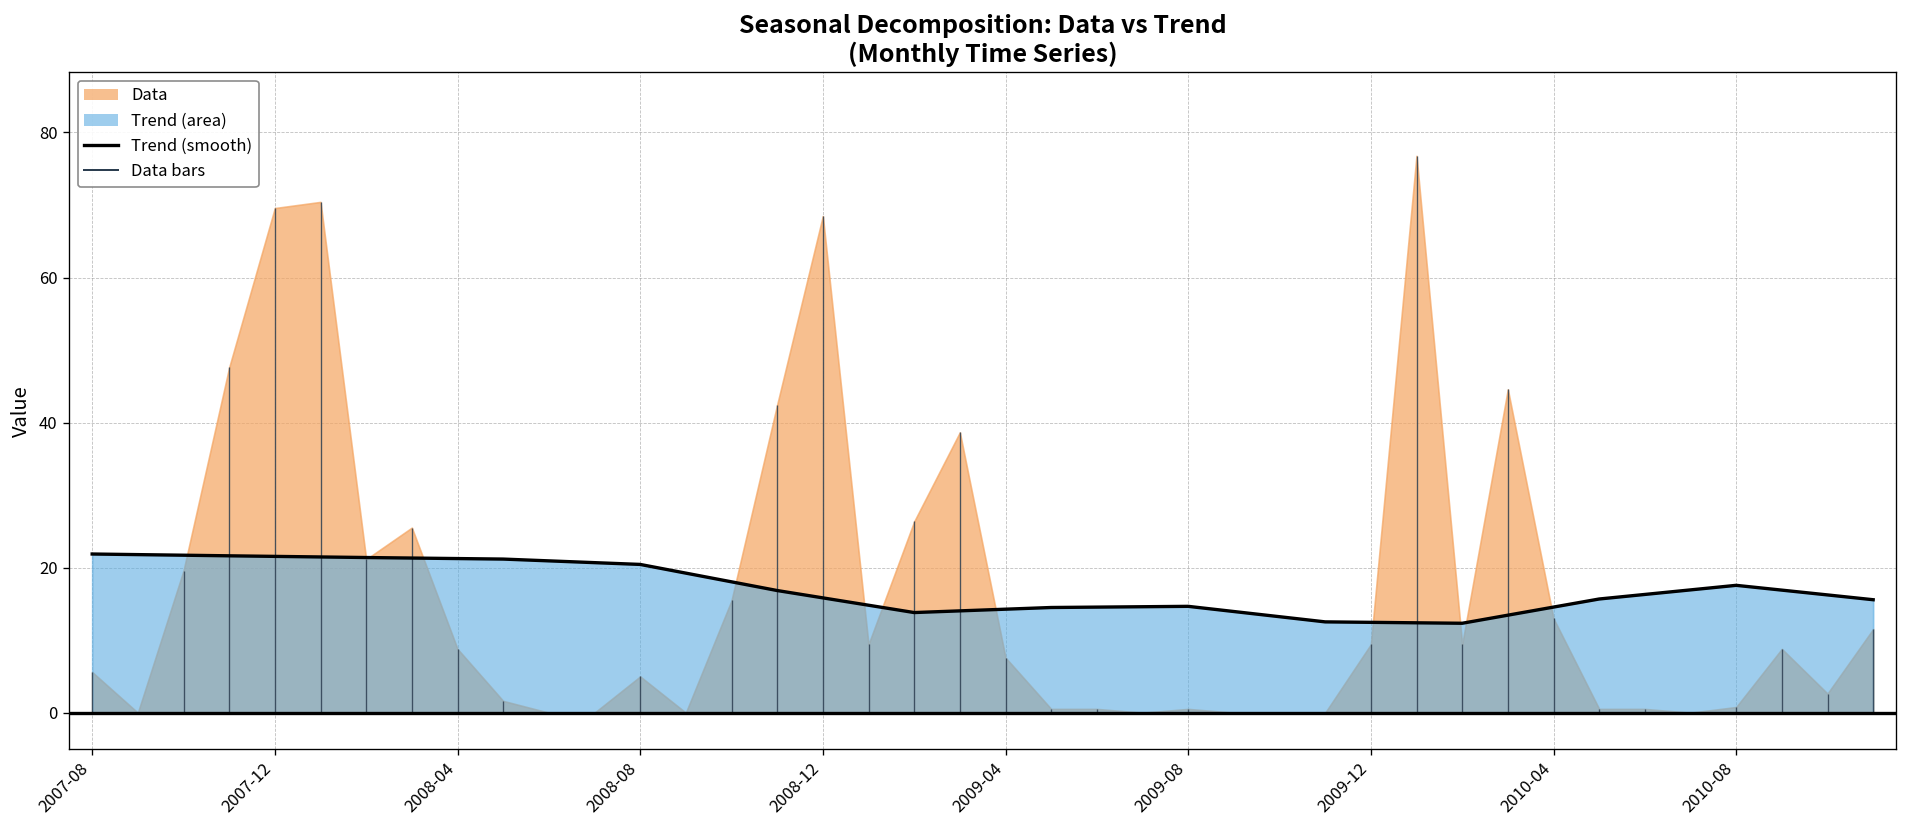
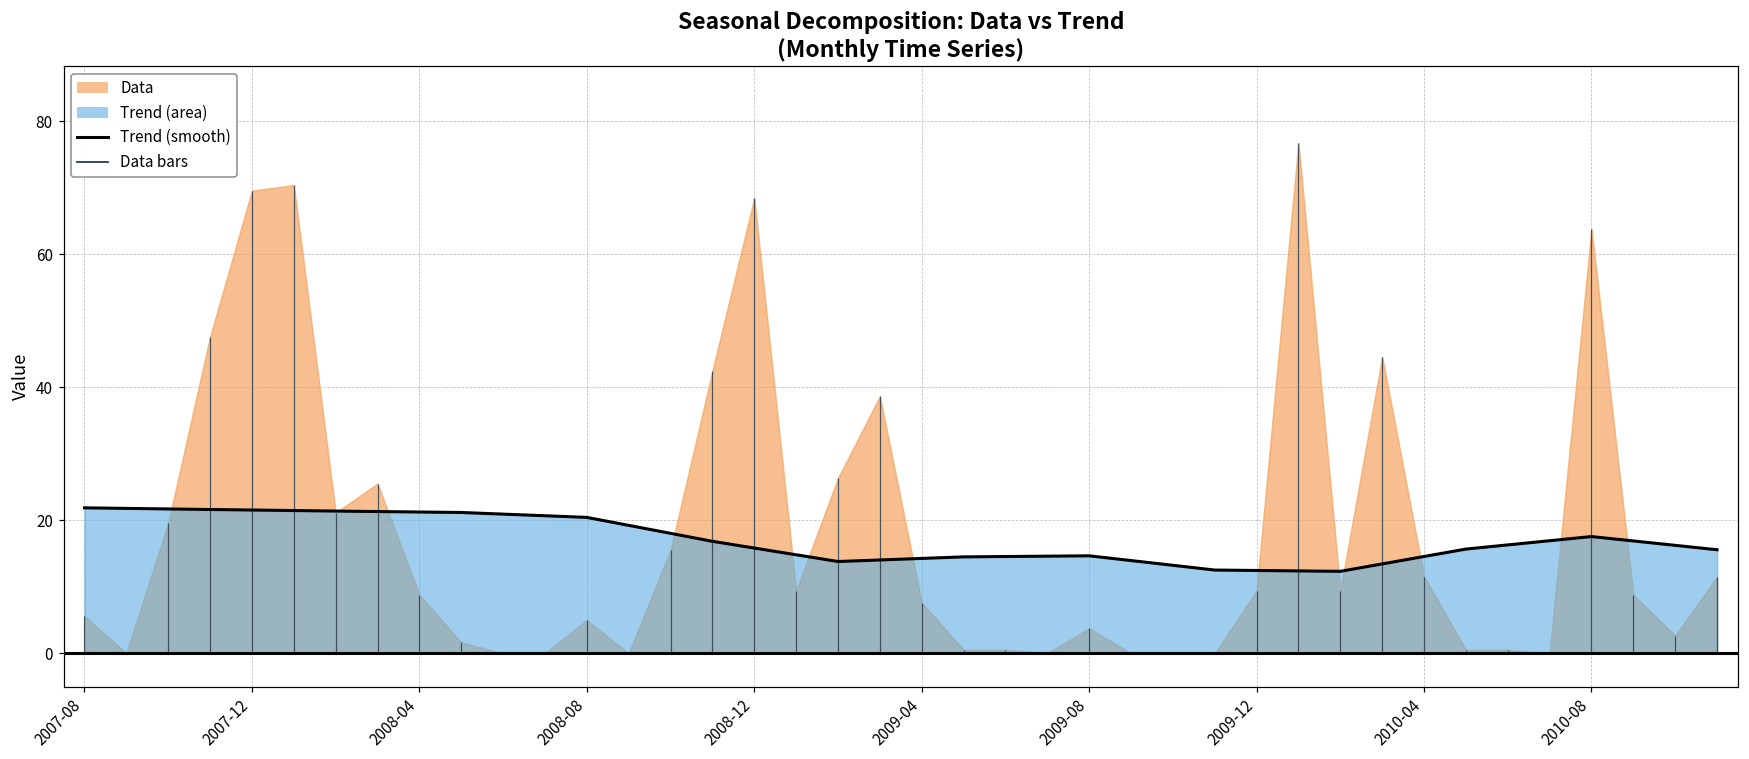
Data, 2009-08: 1 -> 4
Data, 2010-04: 13 -> 12
Data, 2010-08: 1 -> 64
